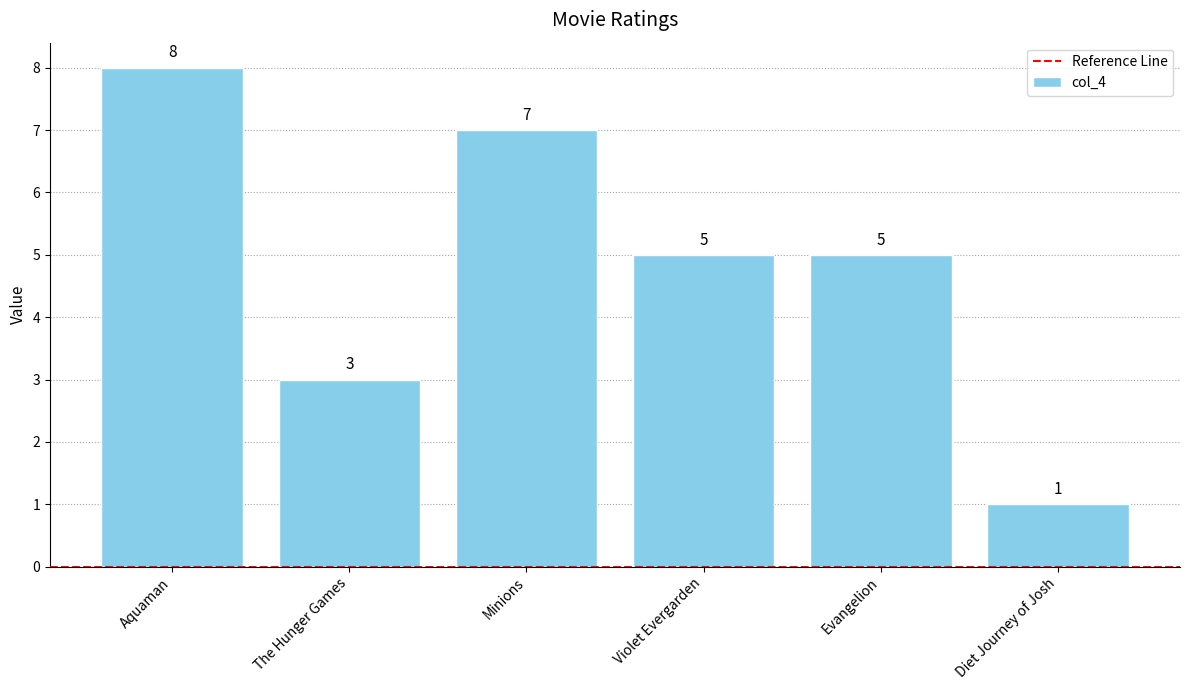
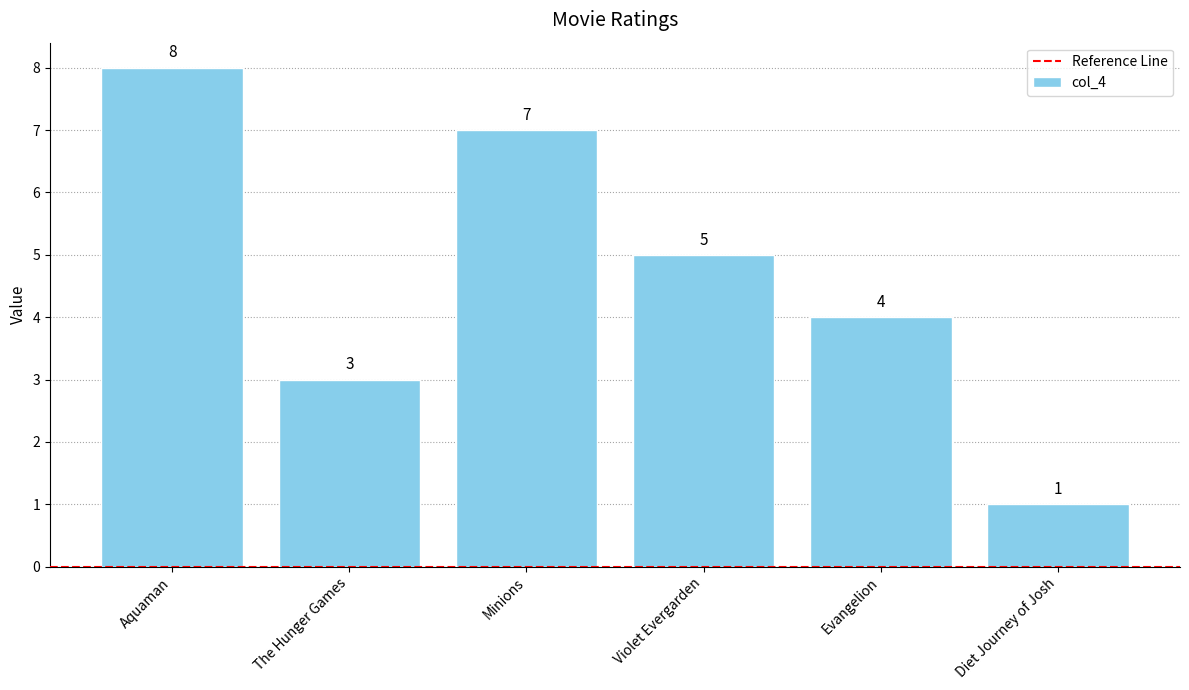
Evangelion: 5 -> 4
